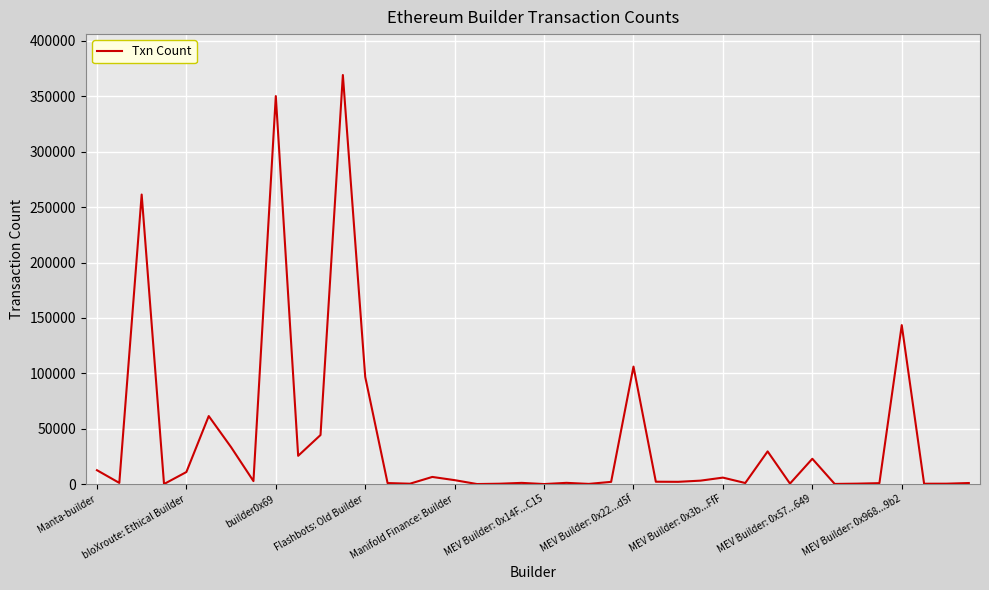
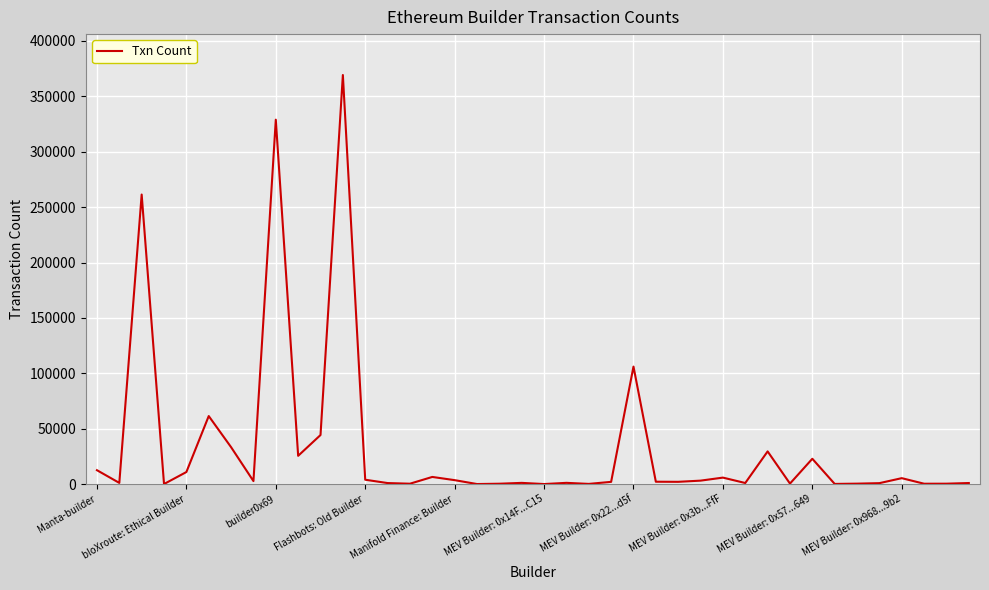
builder0x69: 350000 -> 329000
Flashbots: Old Builder: 97000 -> 4000
MEV Builder: 0x968...9b2: 143000 -> 5000
